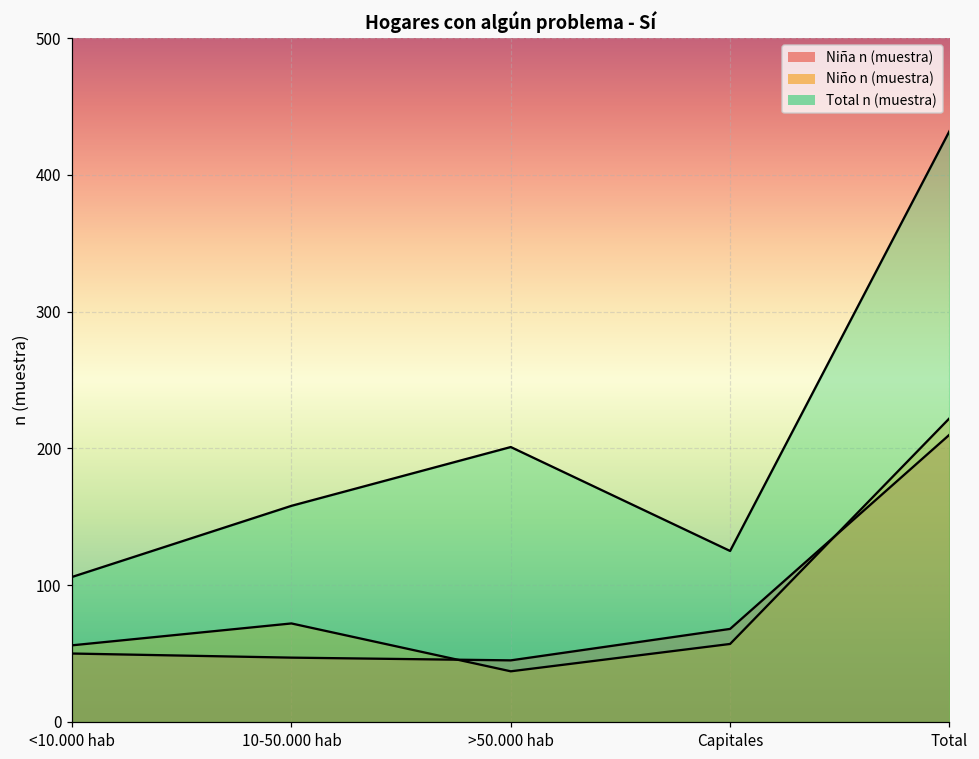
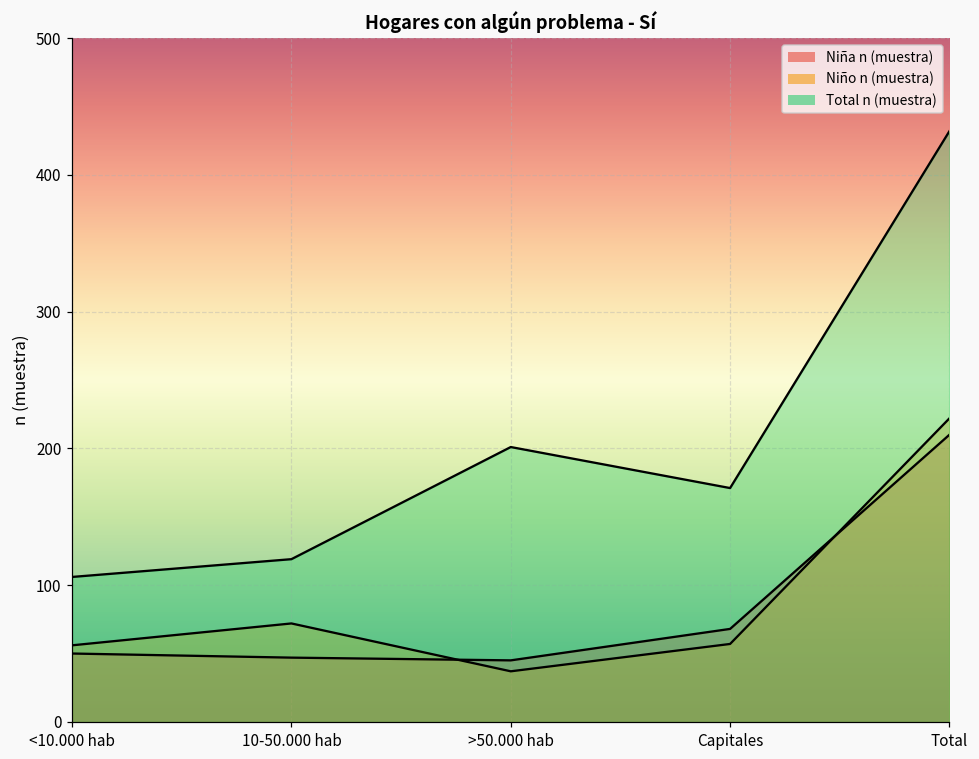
Total n (muestra), 10-50.000 hab: 158 -> 119
Total n (muestra), Capitales: 125 -> 171
